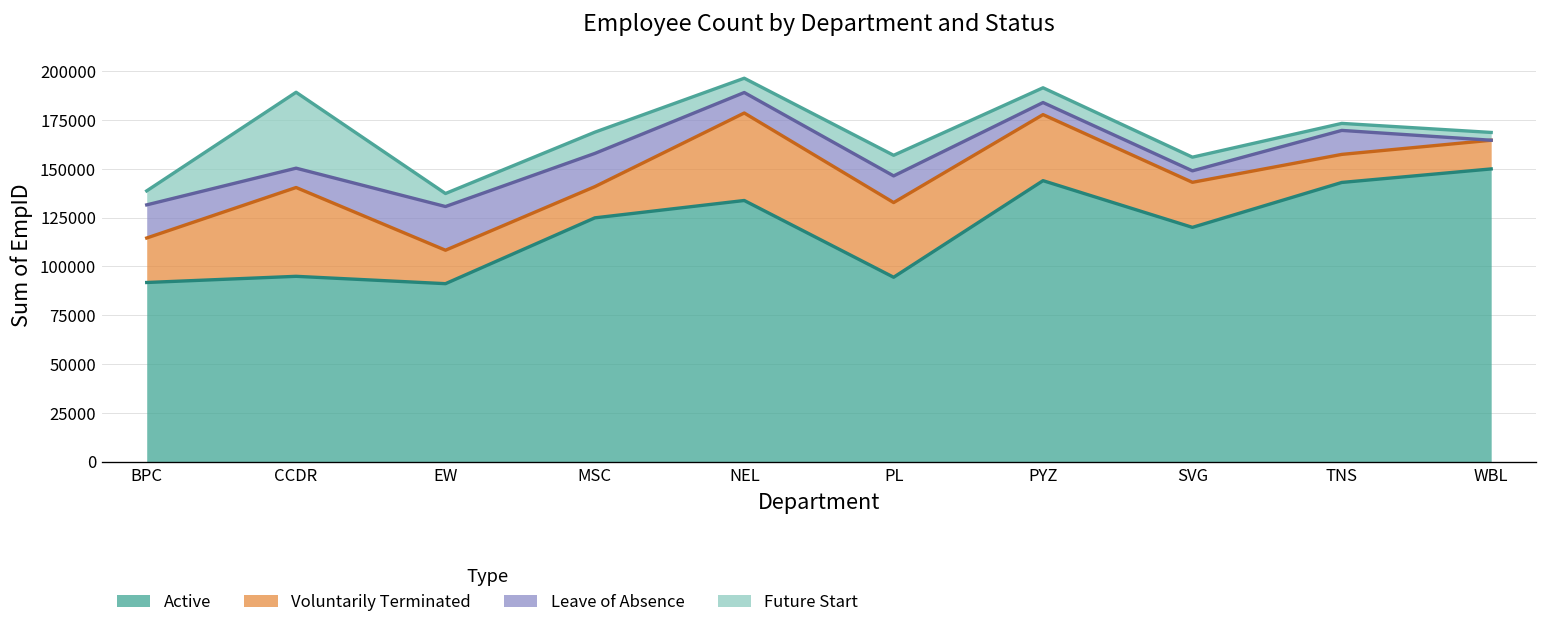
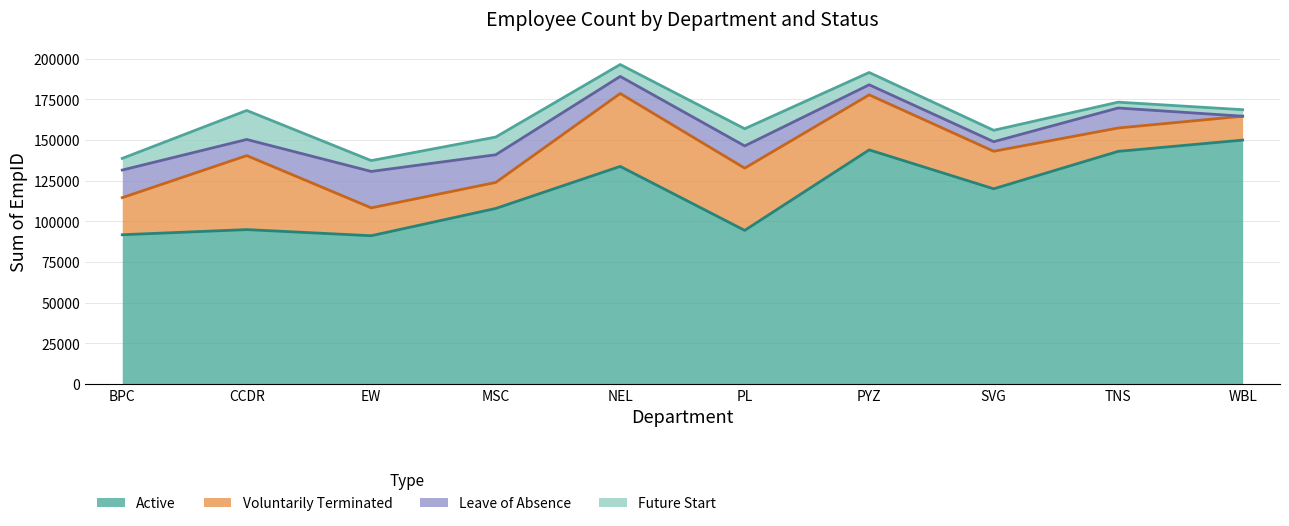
Future Start, CCDR: 39000 -> 18000
Active, MSC: 125000 -> 108000
